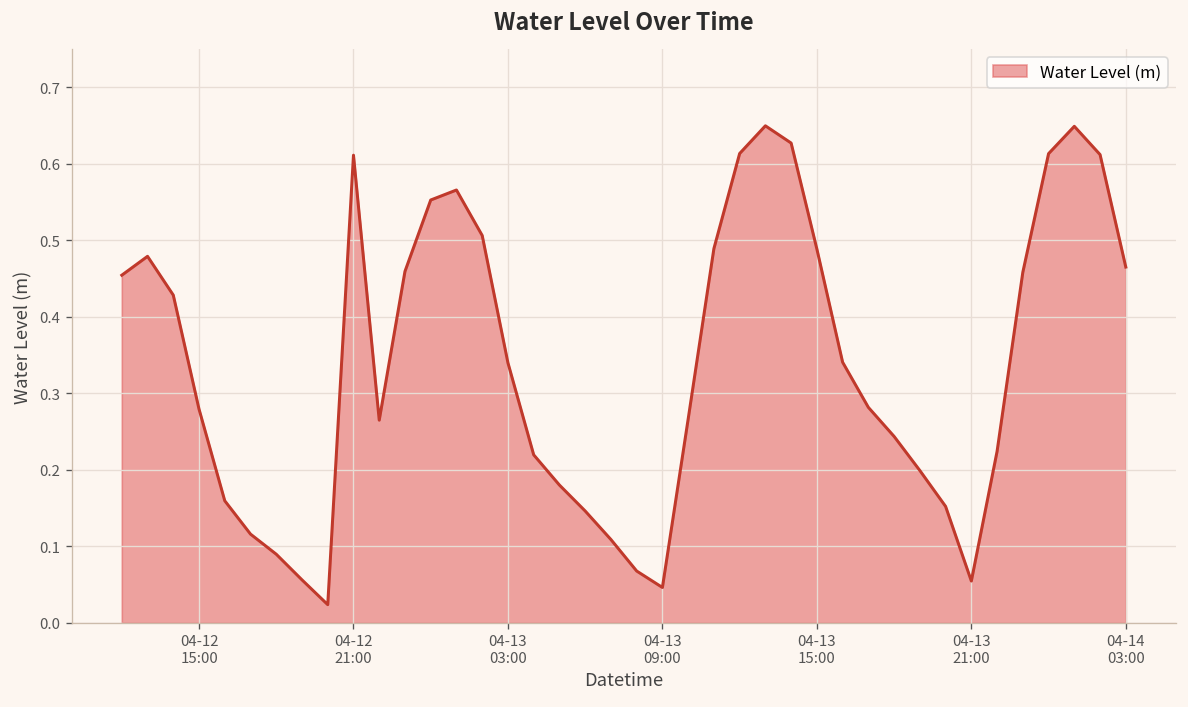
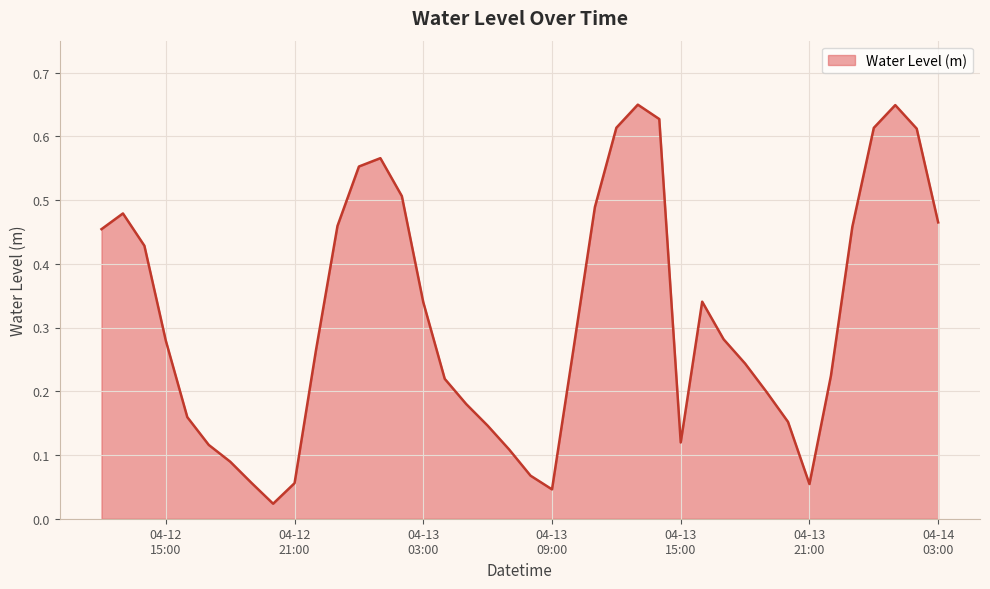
04-12 21:00: 0.61 -> 0.06
04-13 15:00: 0.49 -> 0.12
